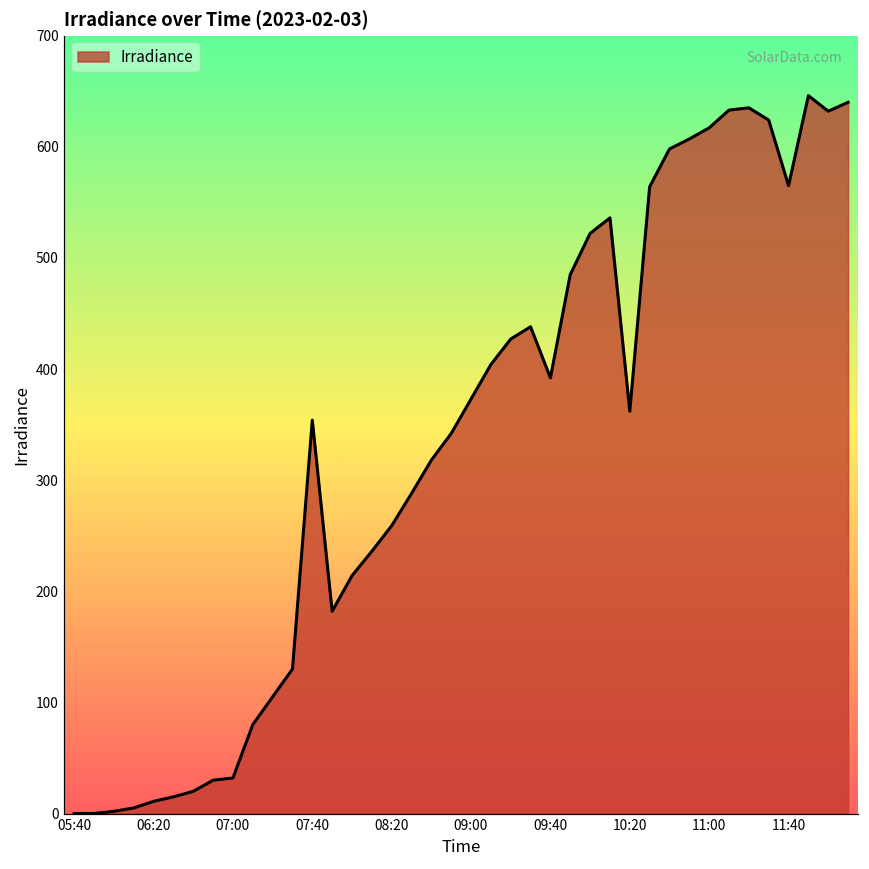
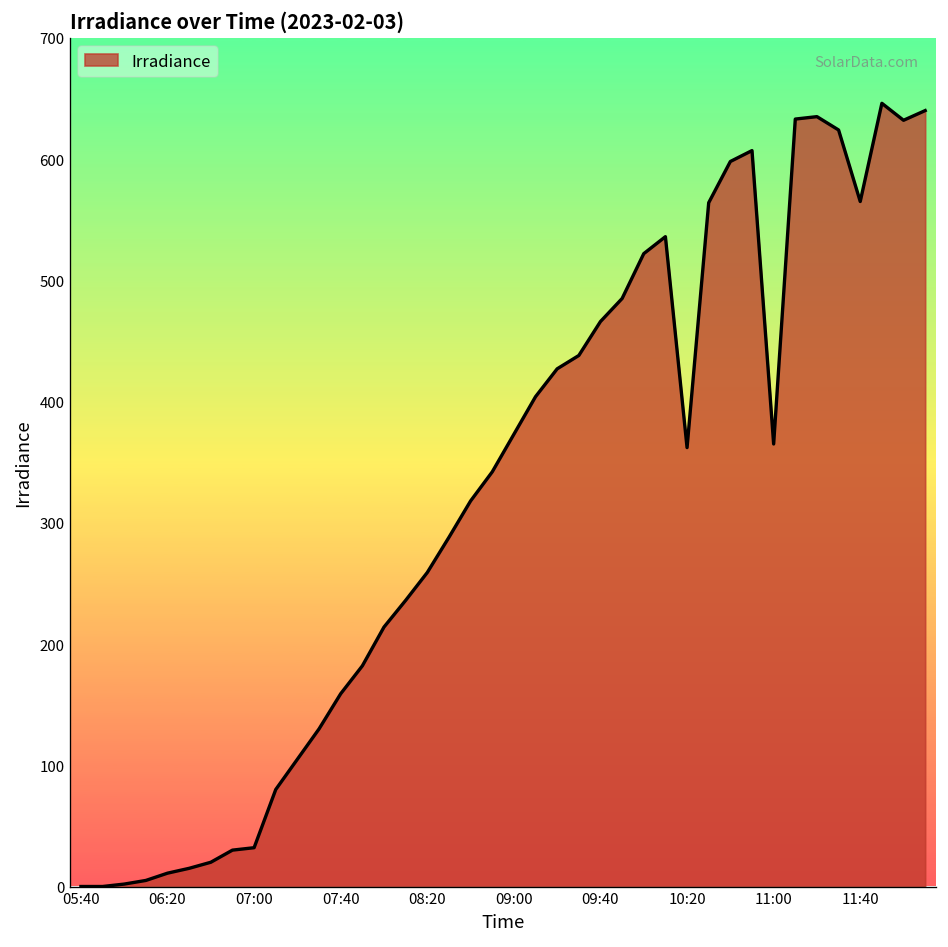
07:40: 354 -> 159
09:40: 392 -> 466
11:00: 617 -> 365
